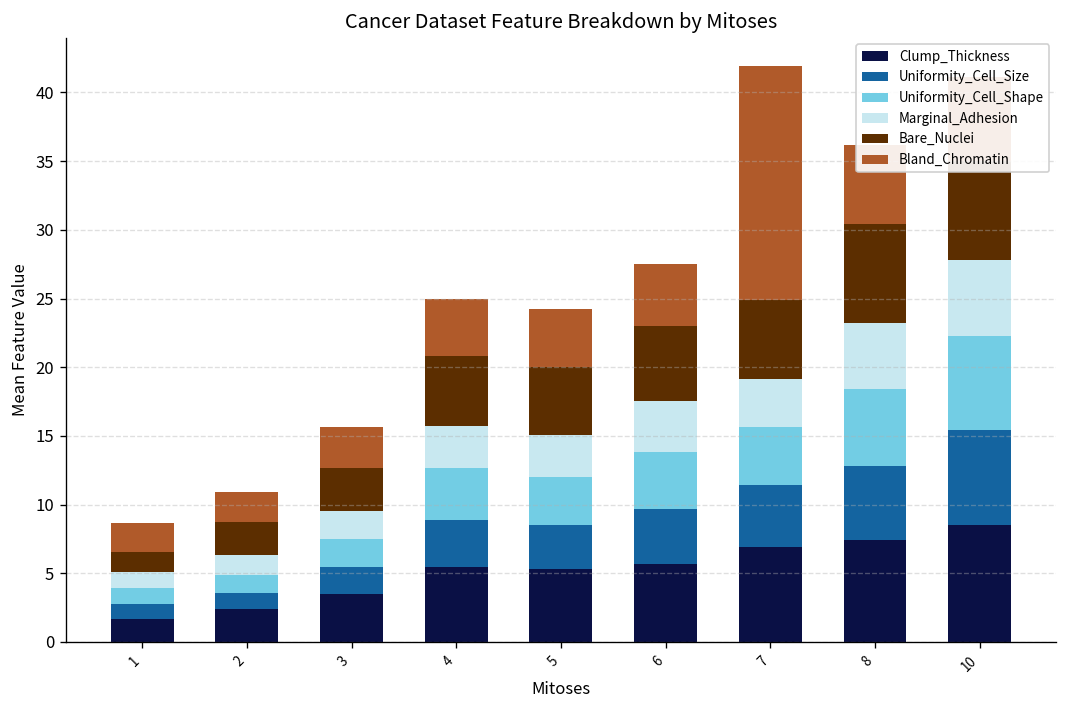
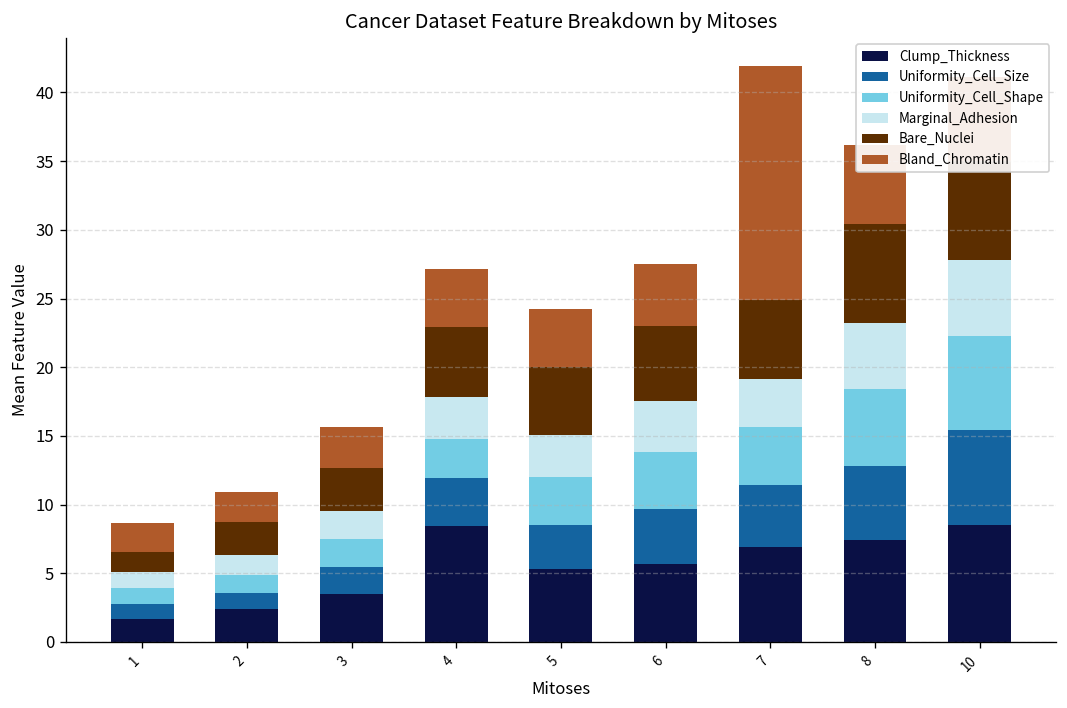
Clump_Thickness, 4: 5.5 -> 8.5
Uniformity_Cell_Shape, 4: 3.7 -> 2.9
